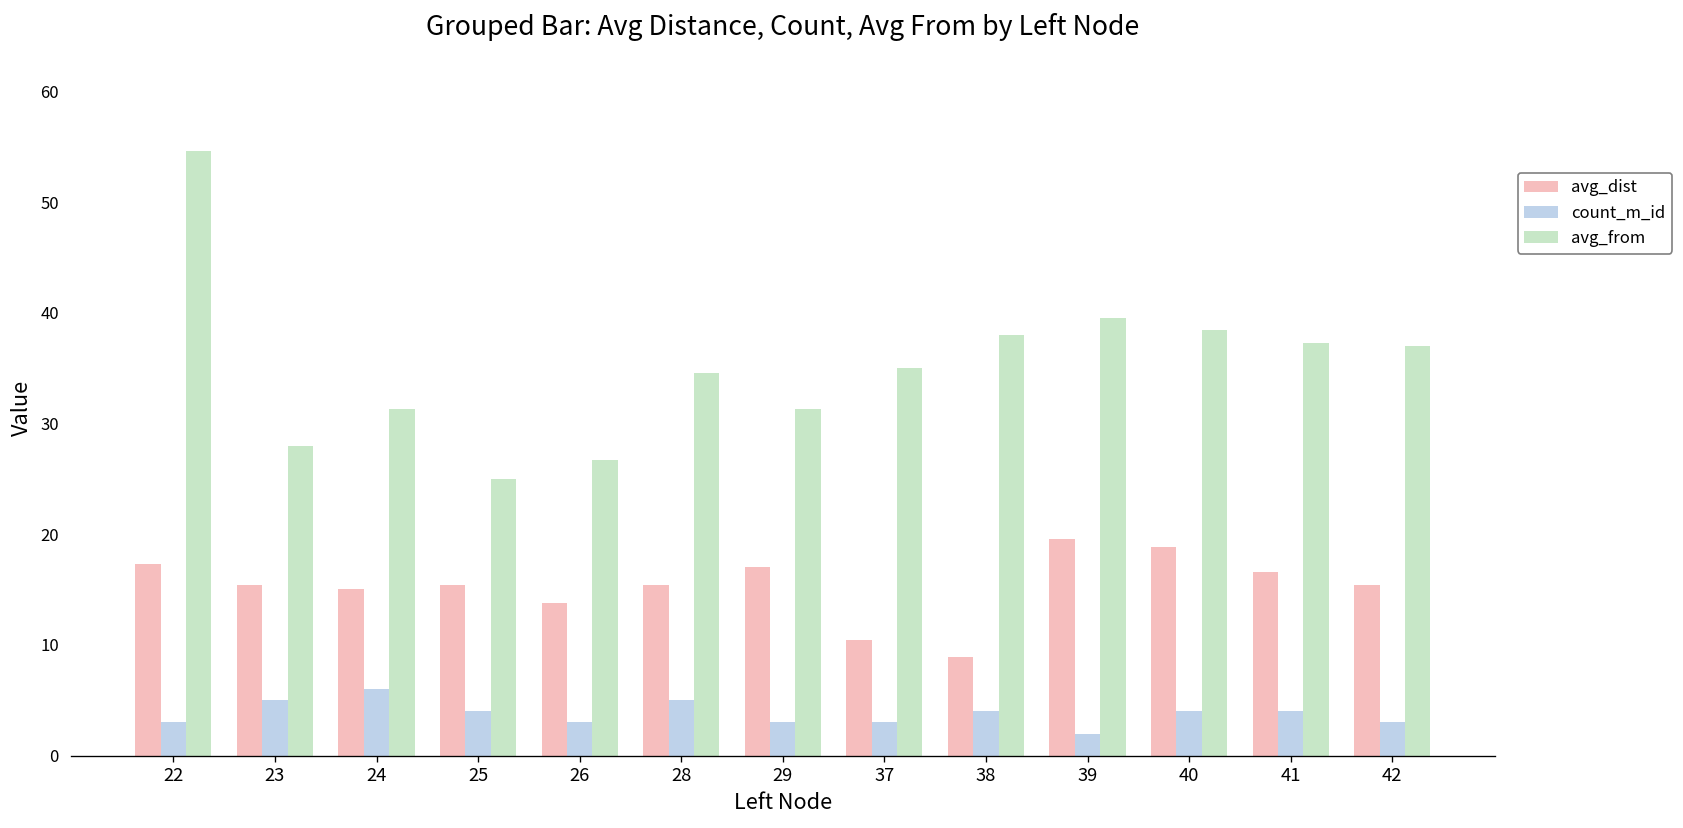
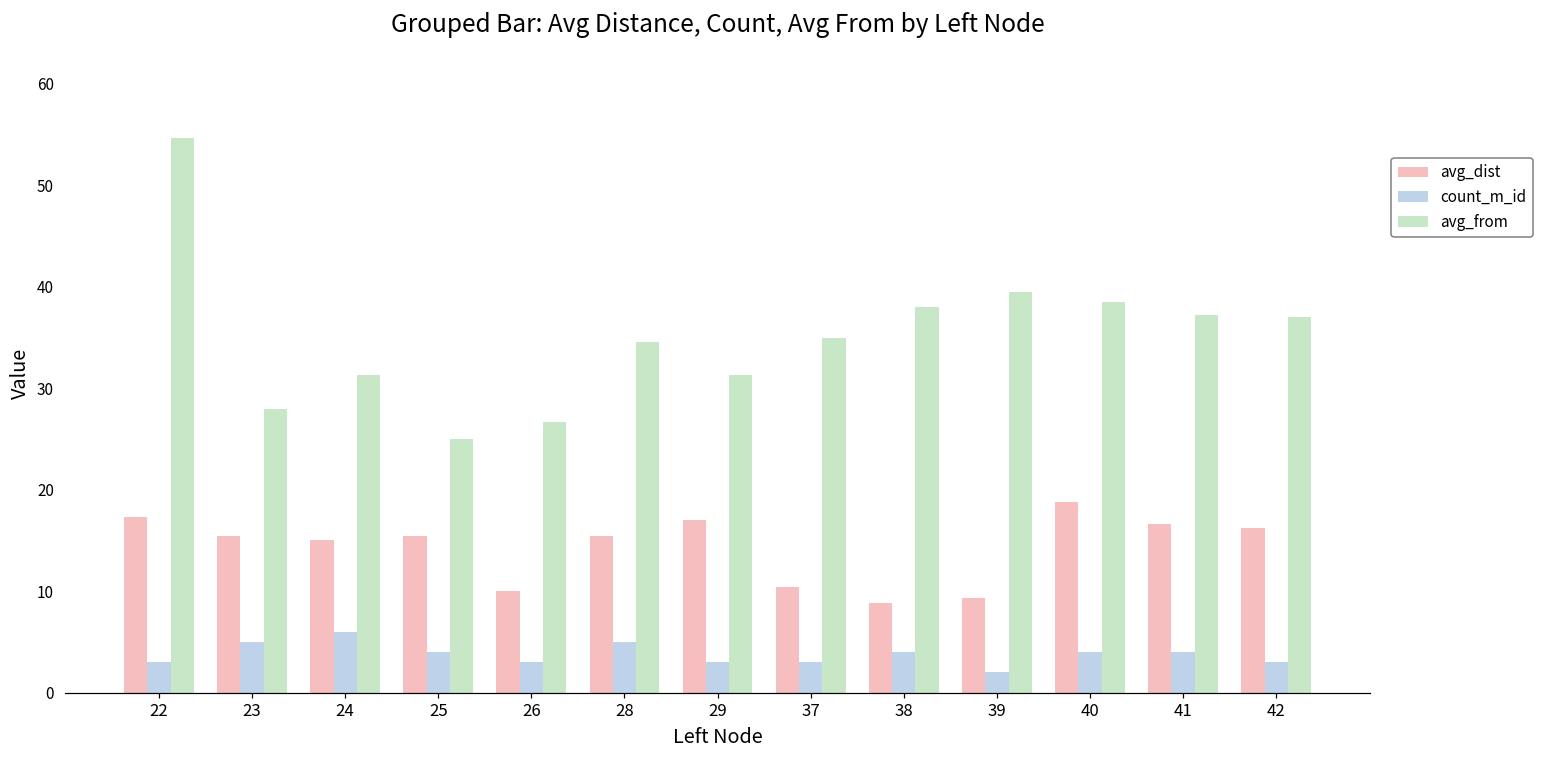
avg_dist, 26: 14 -> 10
avg_dist, 39: 20 -> 9
avg_dist, 42: 15 -> 16
